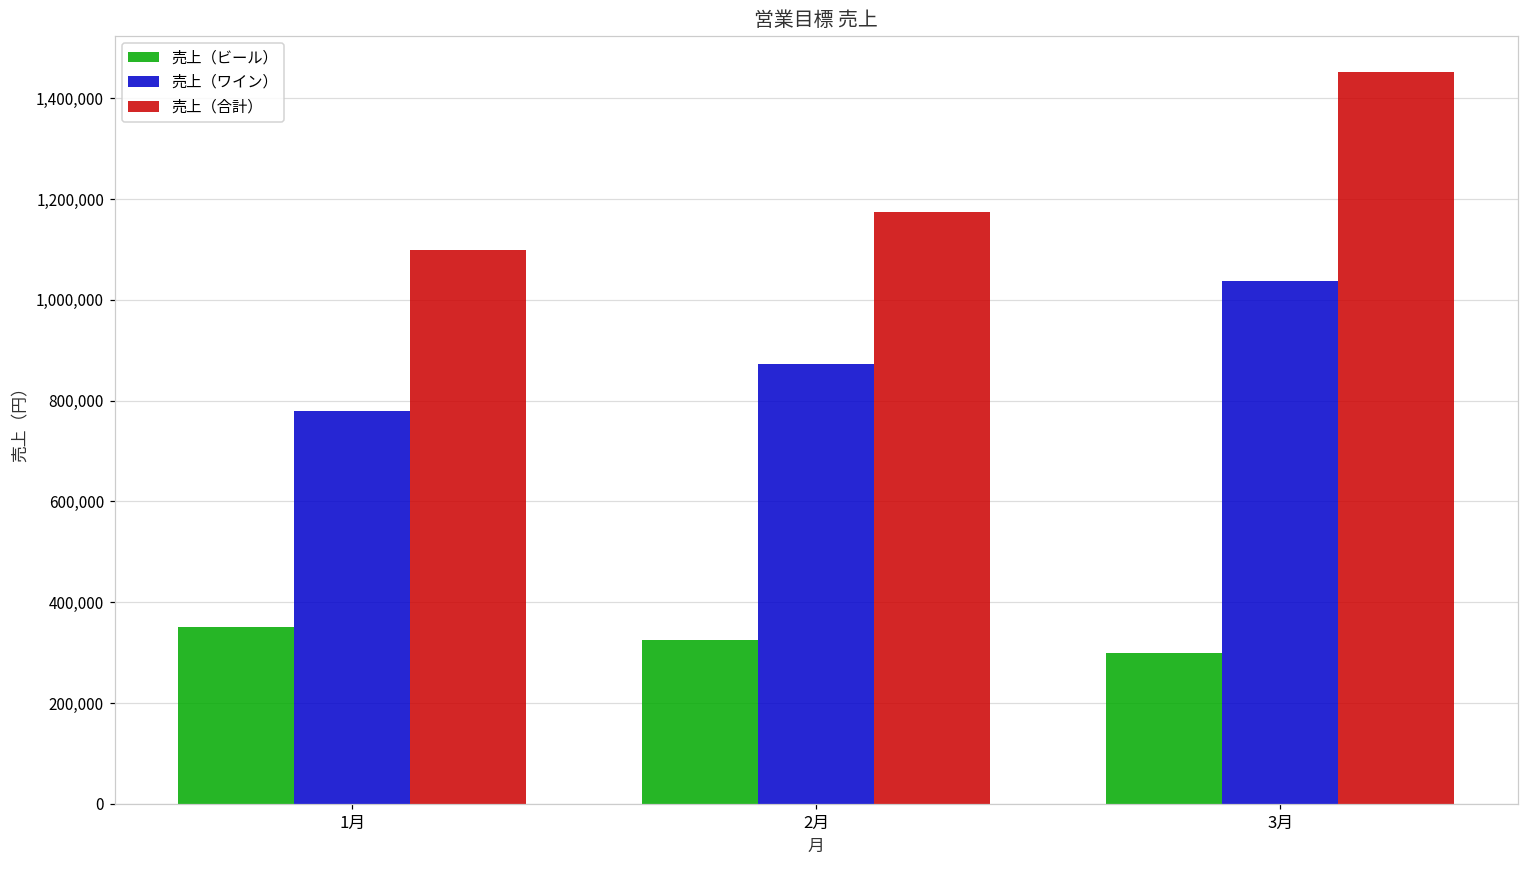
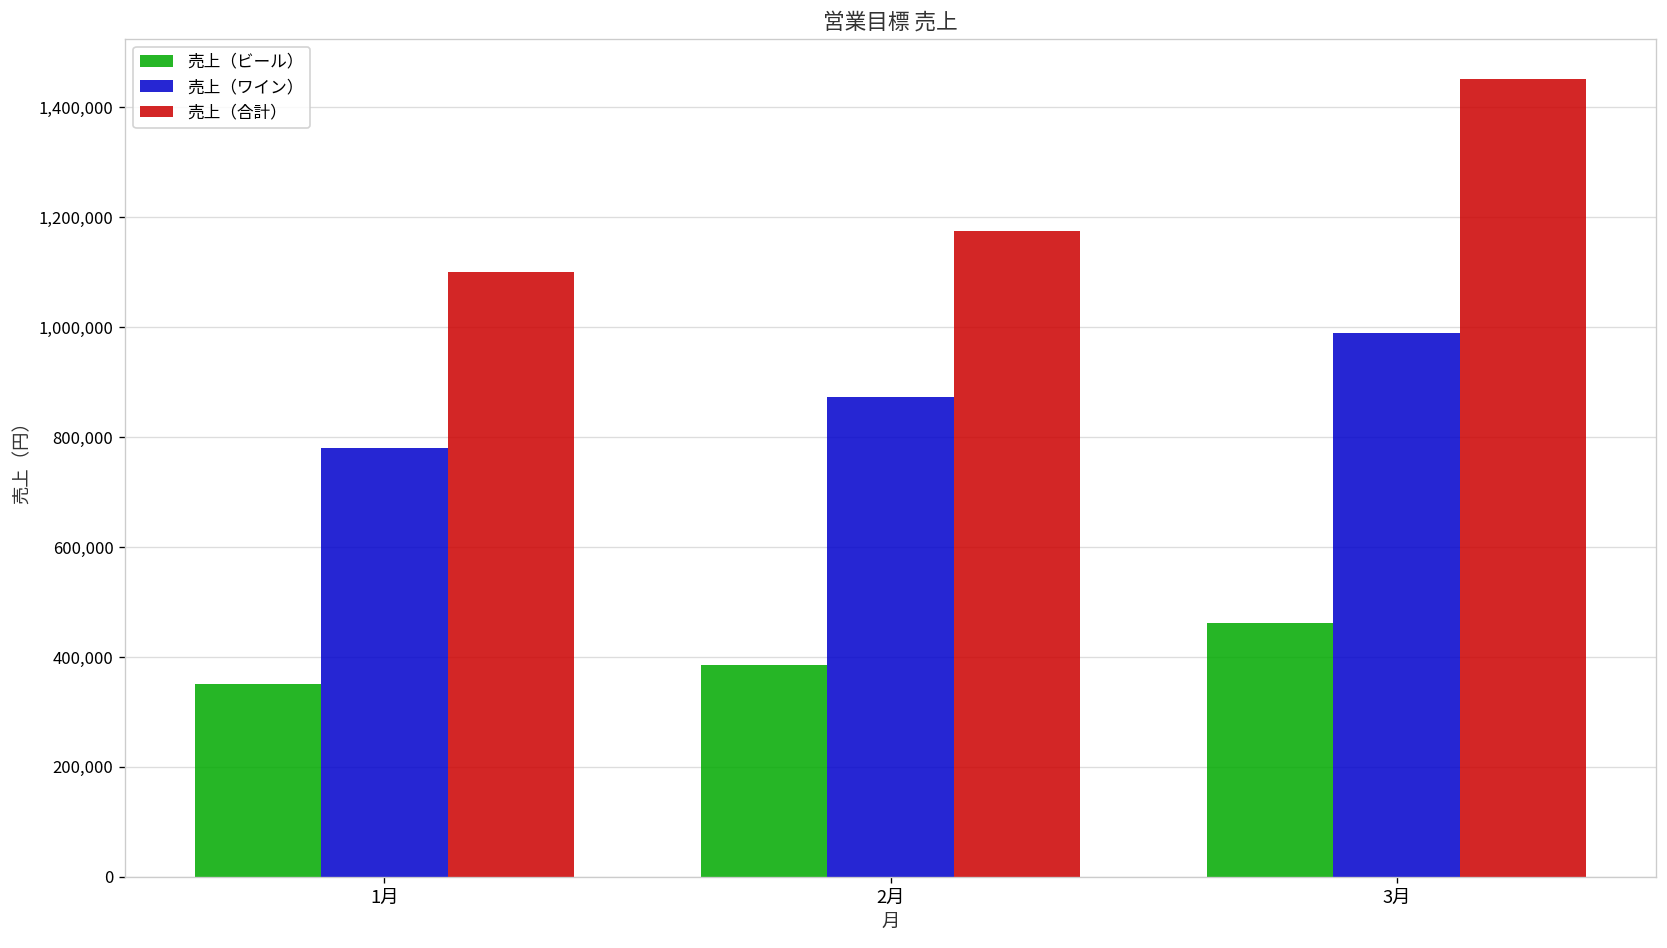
売上（ビール）, 2月: 330,000 -> 390,000
売上（ビール）, 3月: 300,000 -> 460,000
売上（ワイン）, 3月: 1,040,000 -> 990,000
